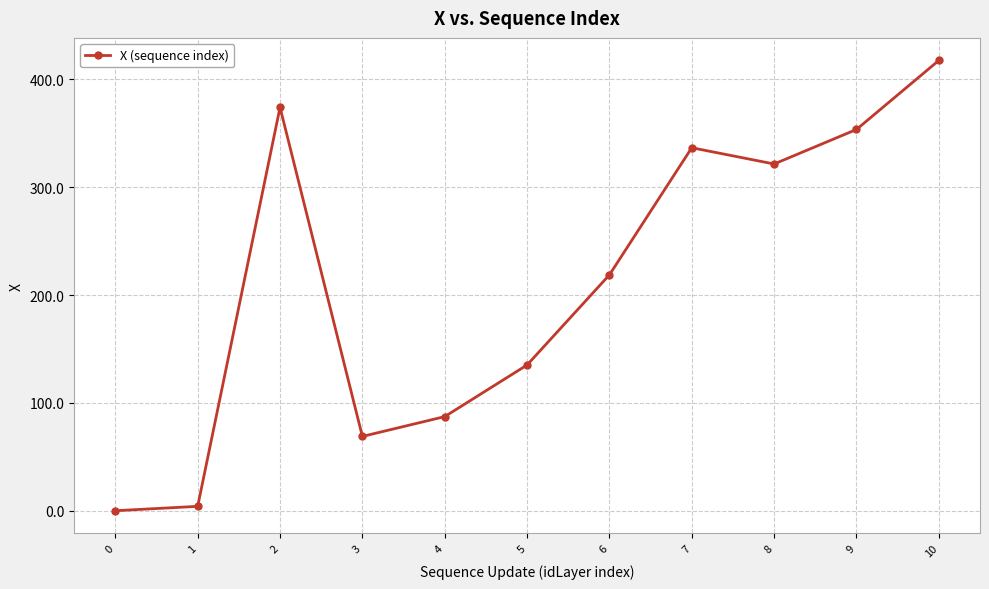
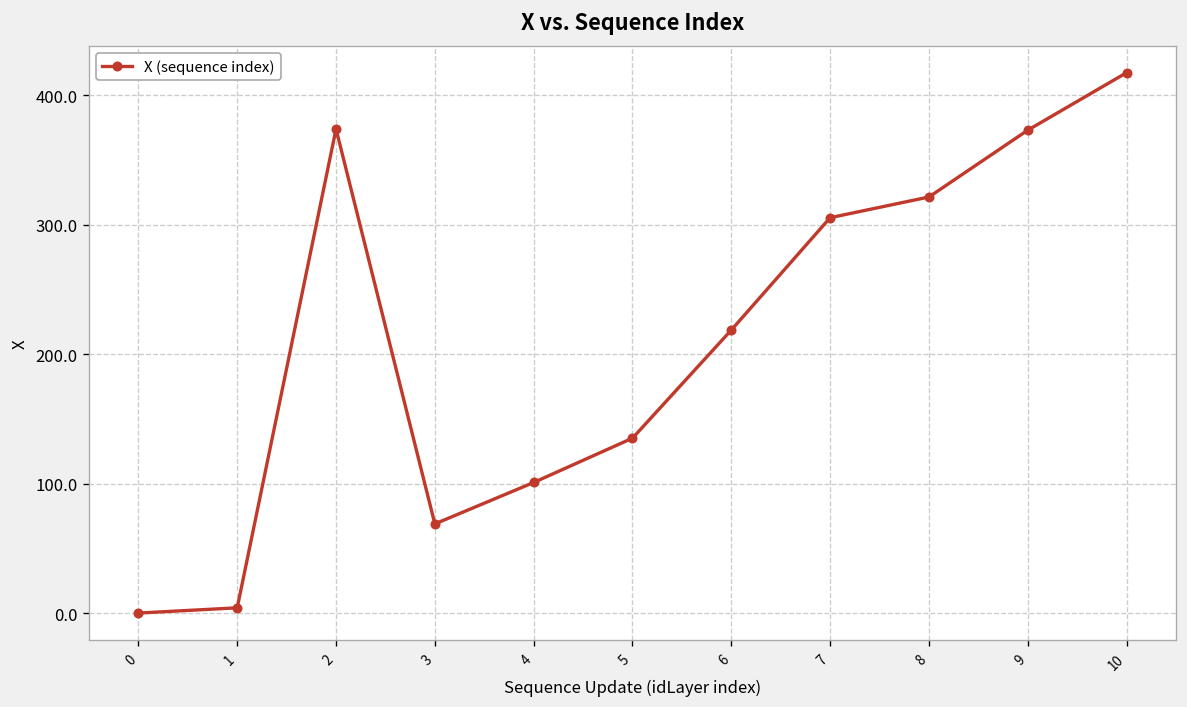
4: 87 -> 101
7: 336 -> 305
9: 353 -> 373
